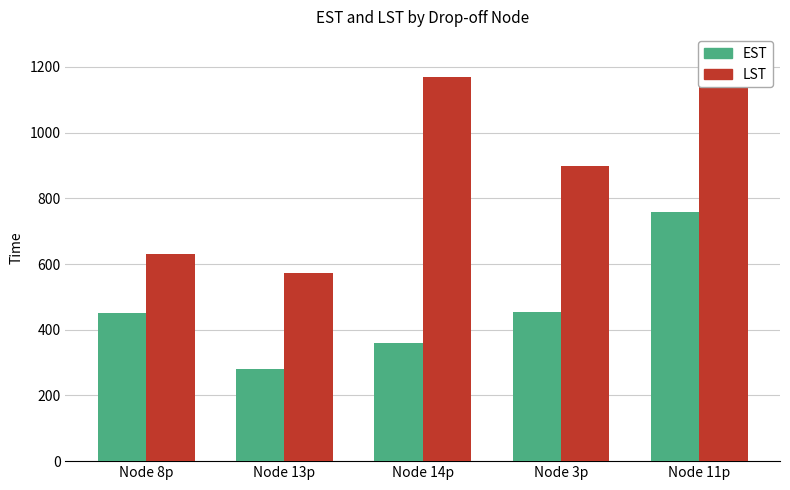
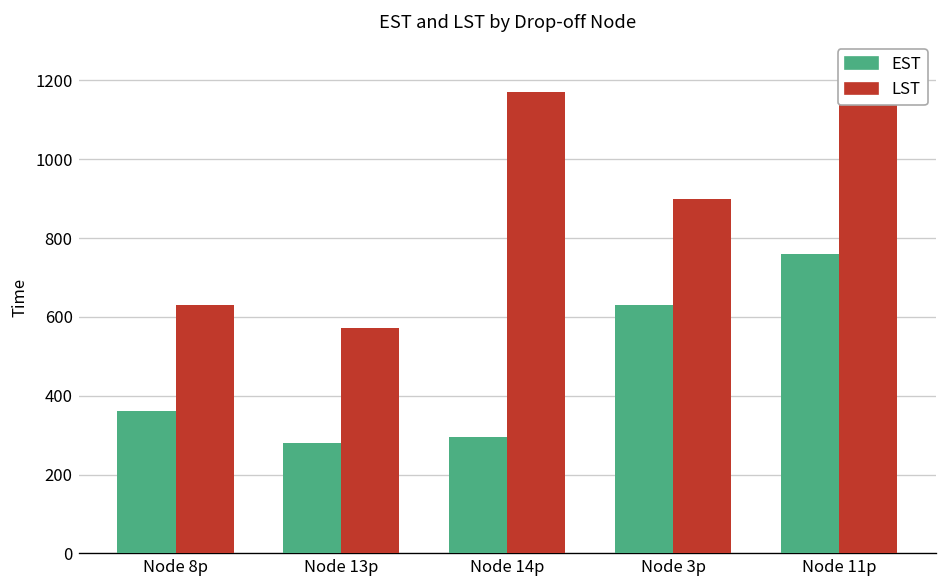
EST, Node 8p: 450 -> 360
EST, Node 14p: 360 -> 300
EST, Node 3p: 450 -> 630
